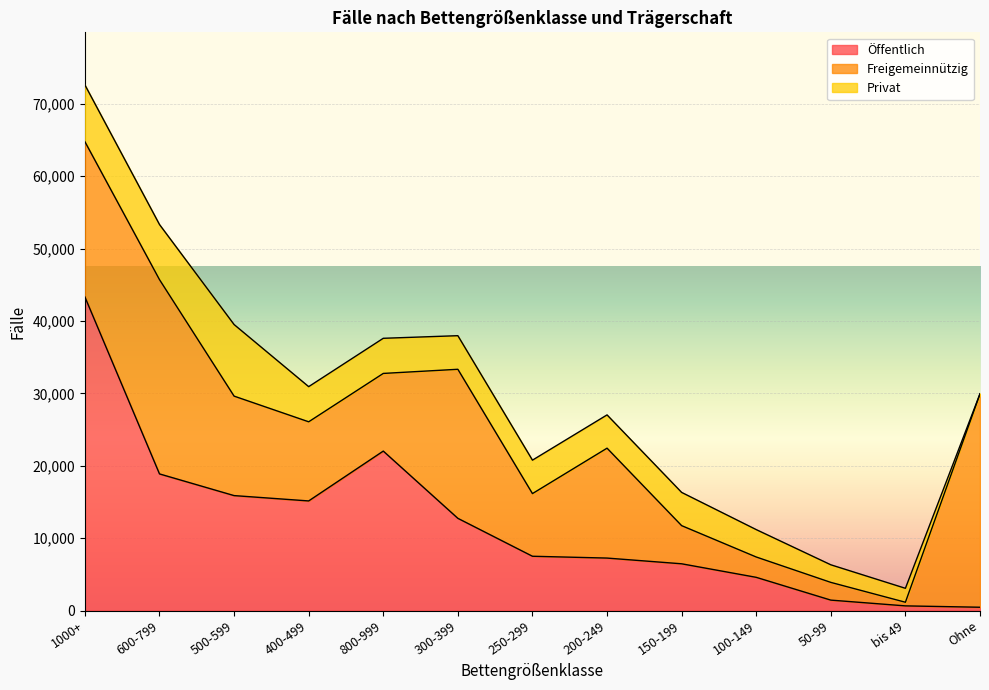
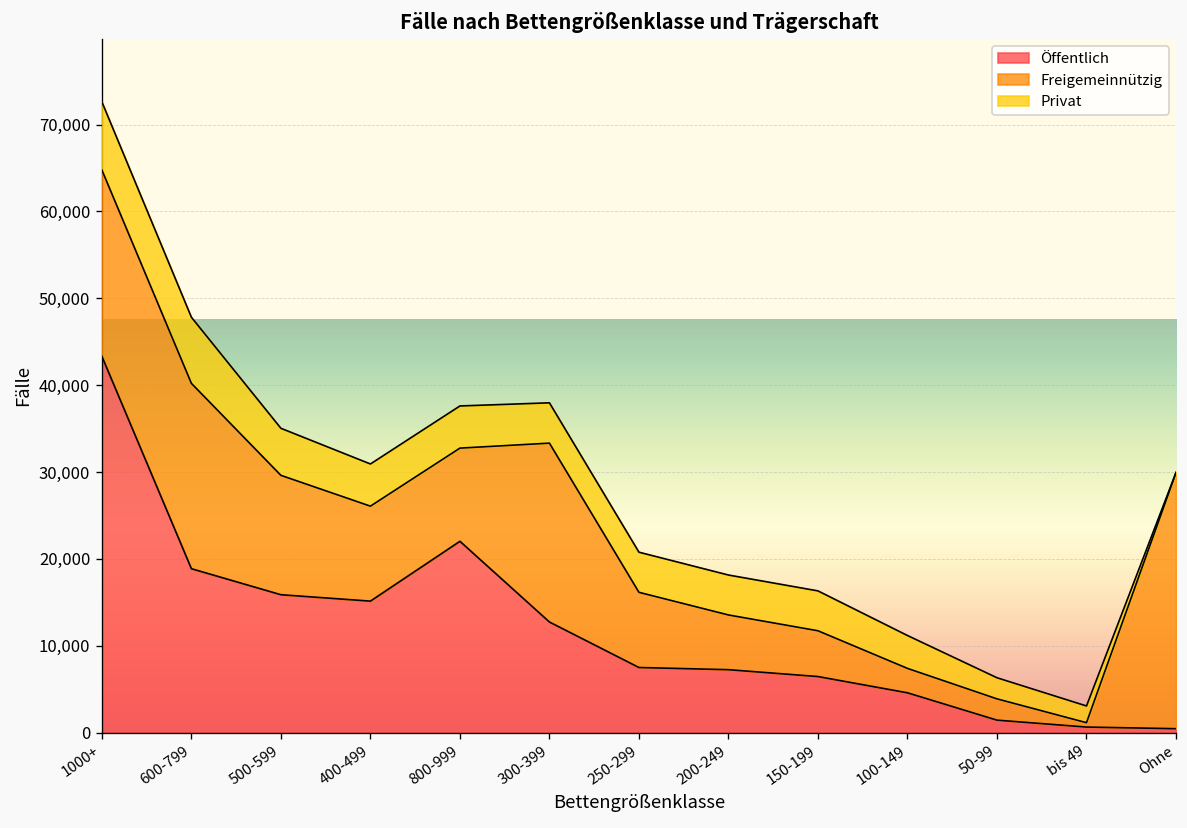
Freigemeinnützig, 600-799: 27,000 -> 21,000
Privat, 500-599: 10,000 -> 5,000
Freigemeinnützig, 200-249: 15,000 -> 6,000
